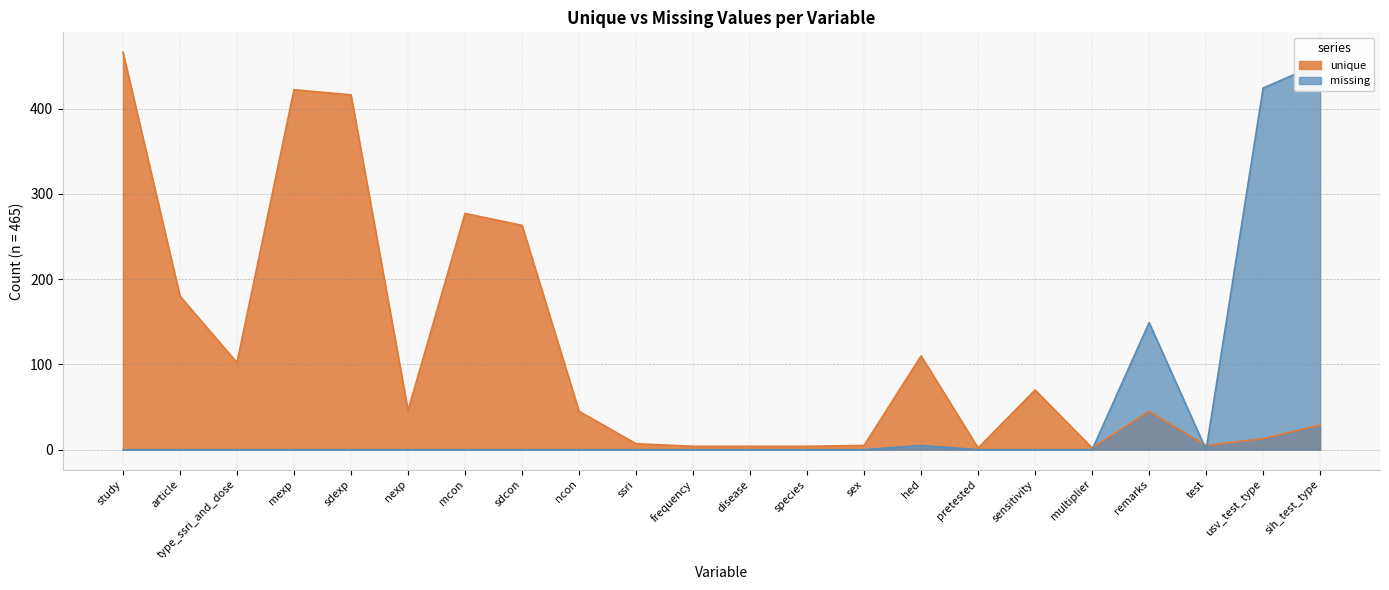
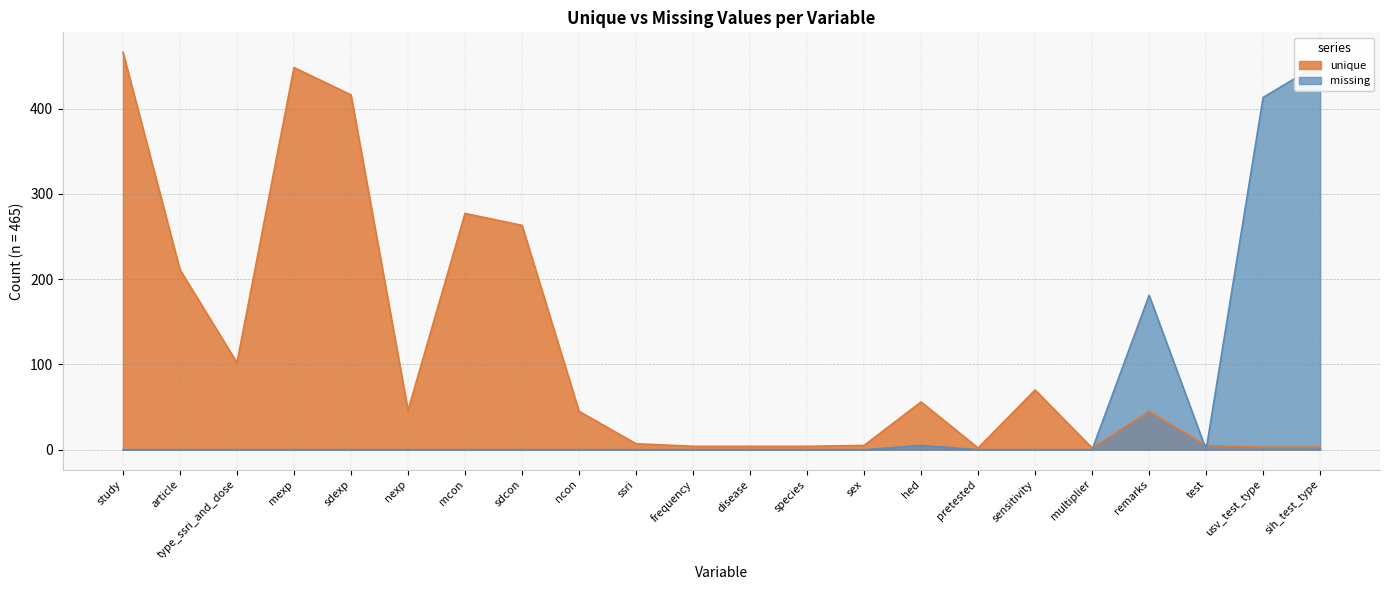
unique, article: 180 -> 210
unique, mexp: 420 -> 450
unique, hed: 110 -> 60
missing, remarks: 150 -> 180
unique, usv_test_type: 10 -> 0
missing, usv_test_type: 420 -> 410
unique, sih_test_type: 30 -> 0
